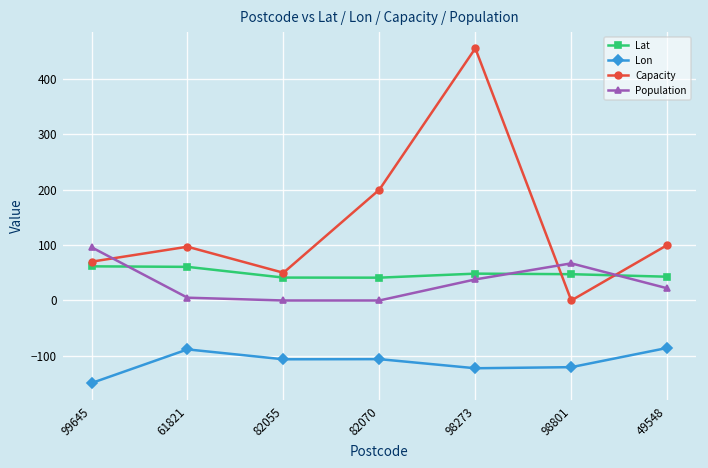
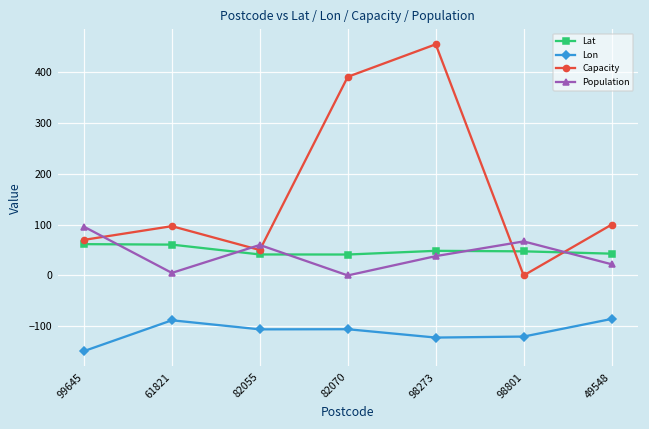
Population, 82055: 0 -> 60
Capacity, 82070: 200 -> 390
